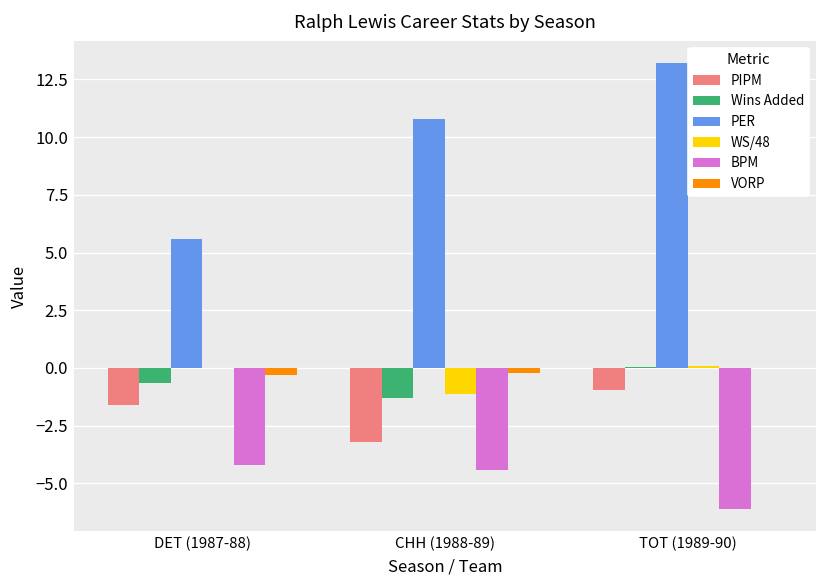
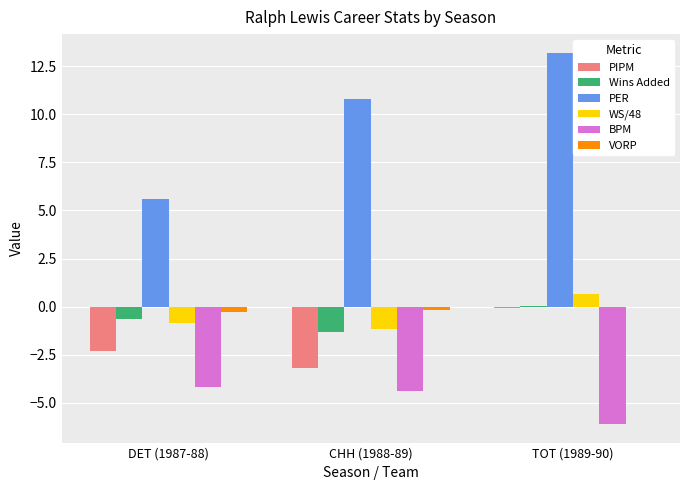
PIPM, DET (1987-88): -1.6 -> -2.3
WS/48, DET (1987-88): 0.0 -> -0.9
PIPM, TOT (1989-90): -1.0 -> -0.1
WS/48, TOT (1989-90): 0.1 -> 0.6
